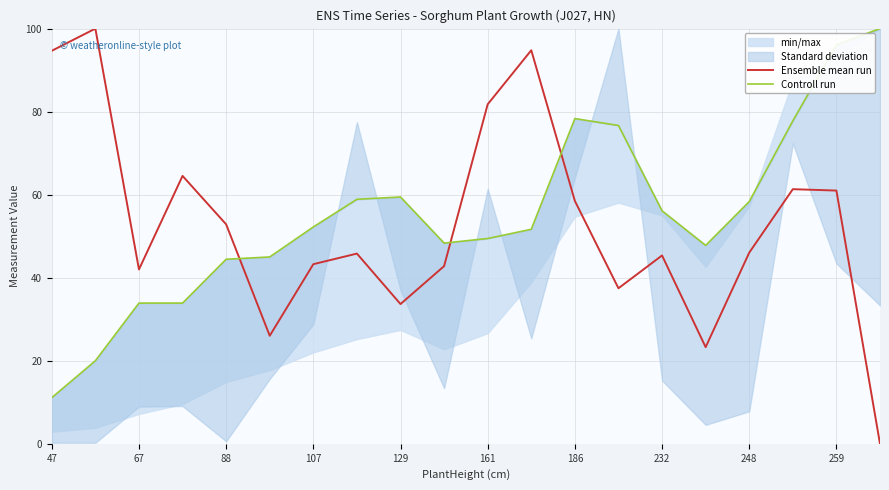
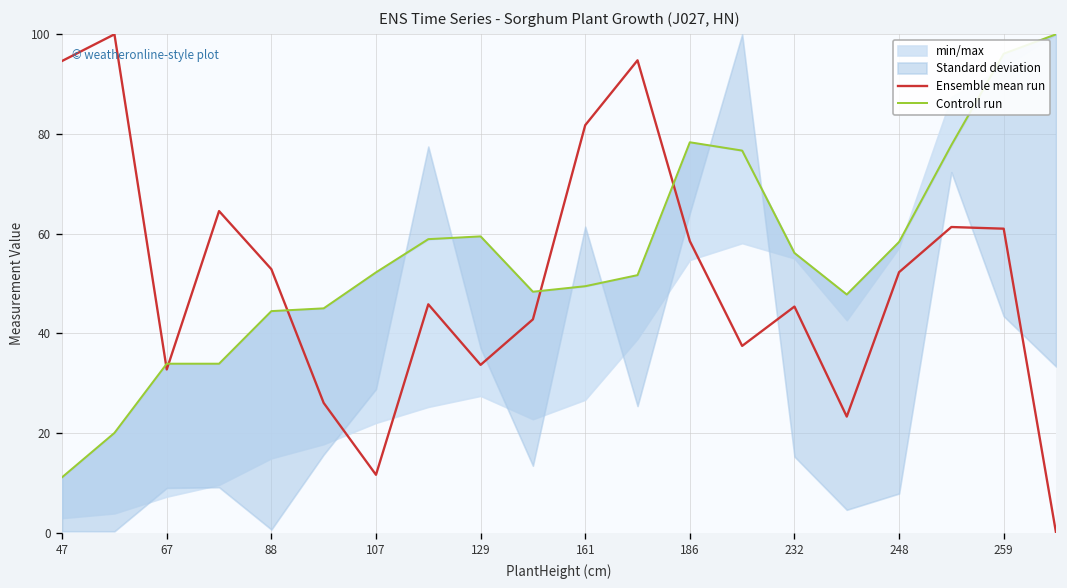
Ensemble mean run, 67: 42 -> 33
Ensemble mean run, 107: 43 -> 12
Ensemble mean run, 248: 46 -> 52
